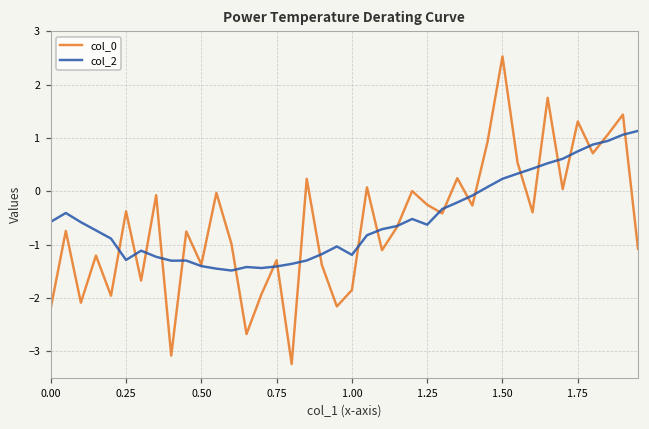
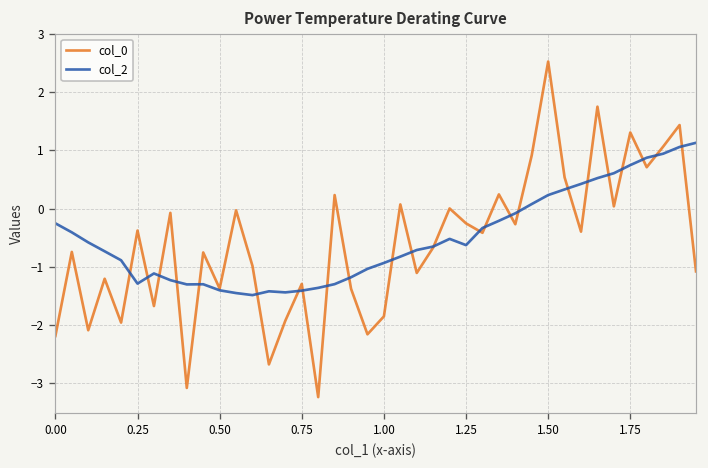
col_2, 0.00: -0.6 -> -0.3
col_2, 1.00: -1.2 -> -0.9
